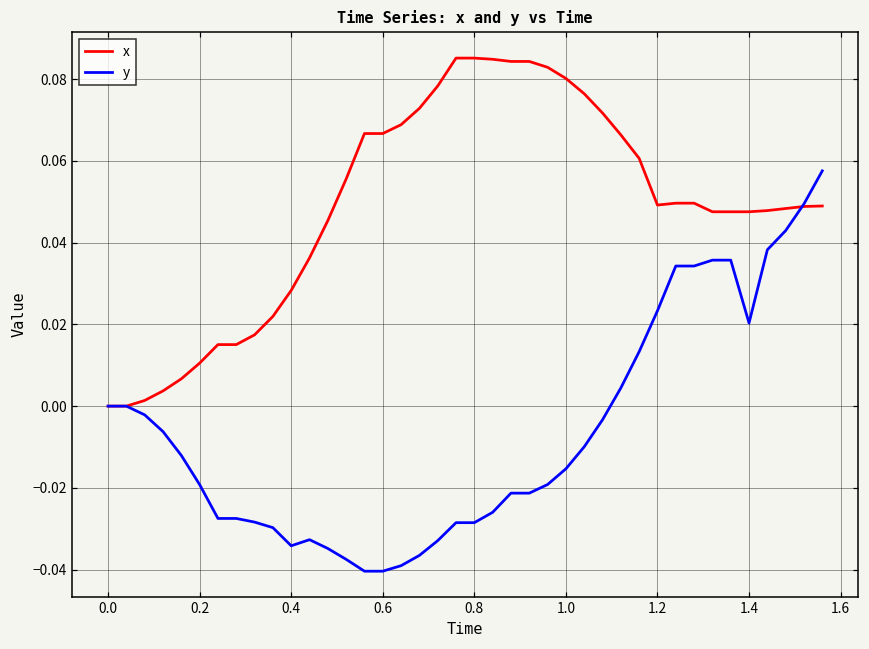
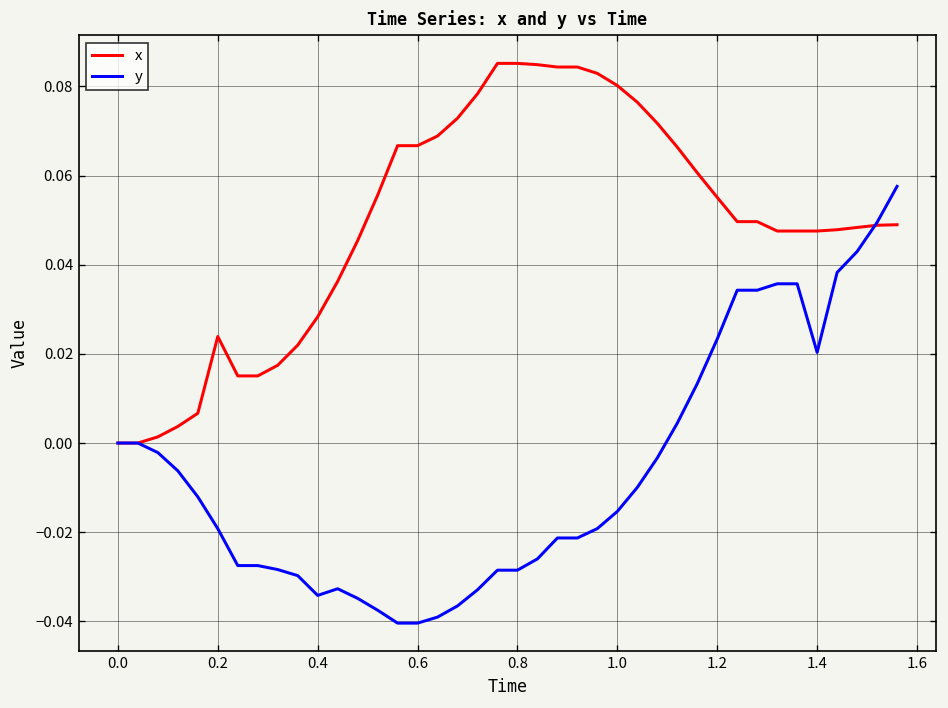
x, 0.2: 0.011 -> 0.024
x, 1.2: 0.049 -> 0.055
